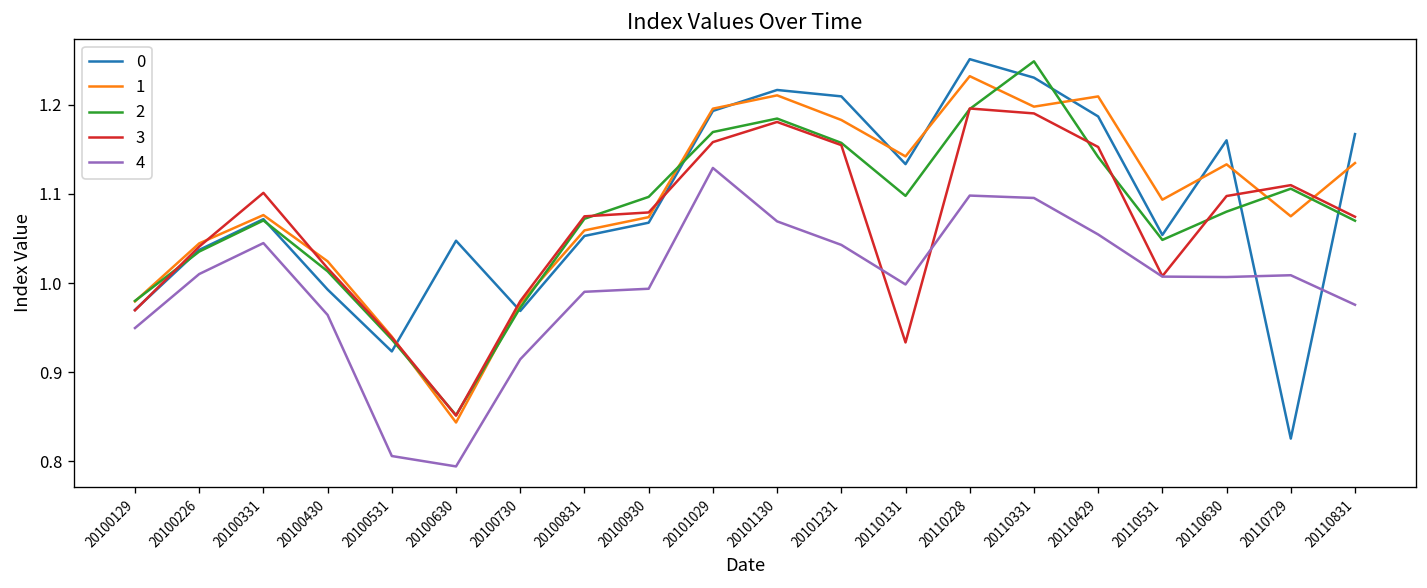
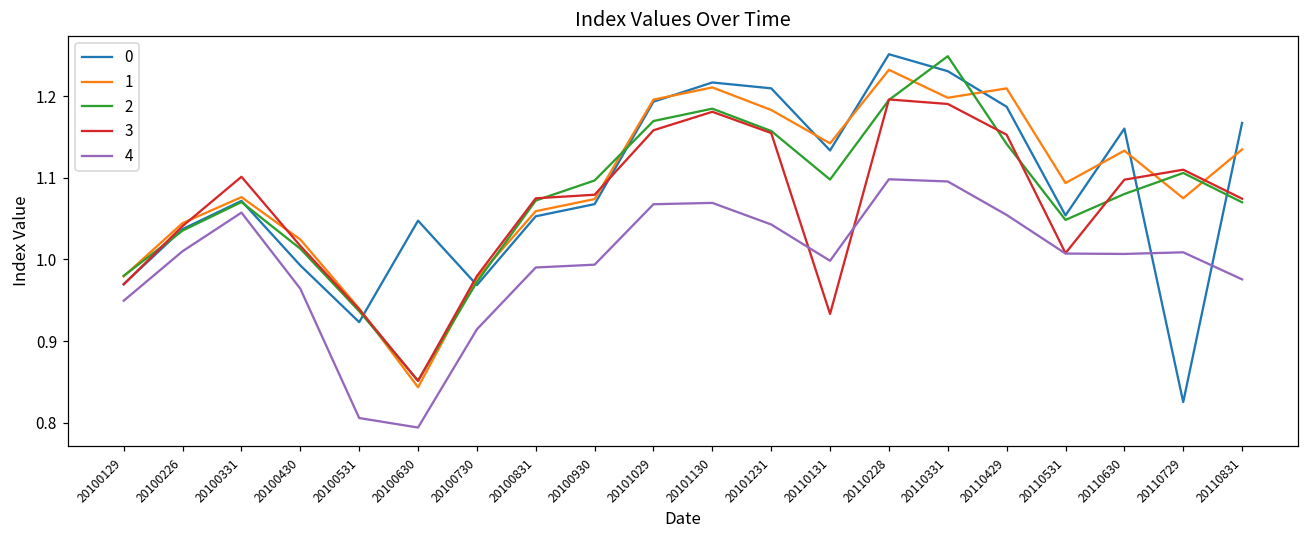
4, 20100331: 1.04 -> 1.06
4, 20101029: 1.13 -> 1.07
